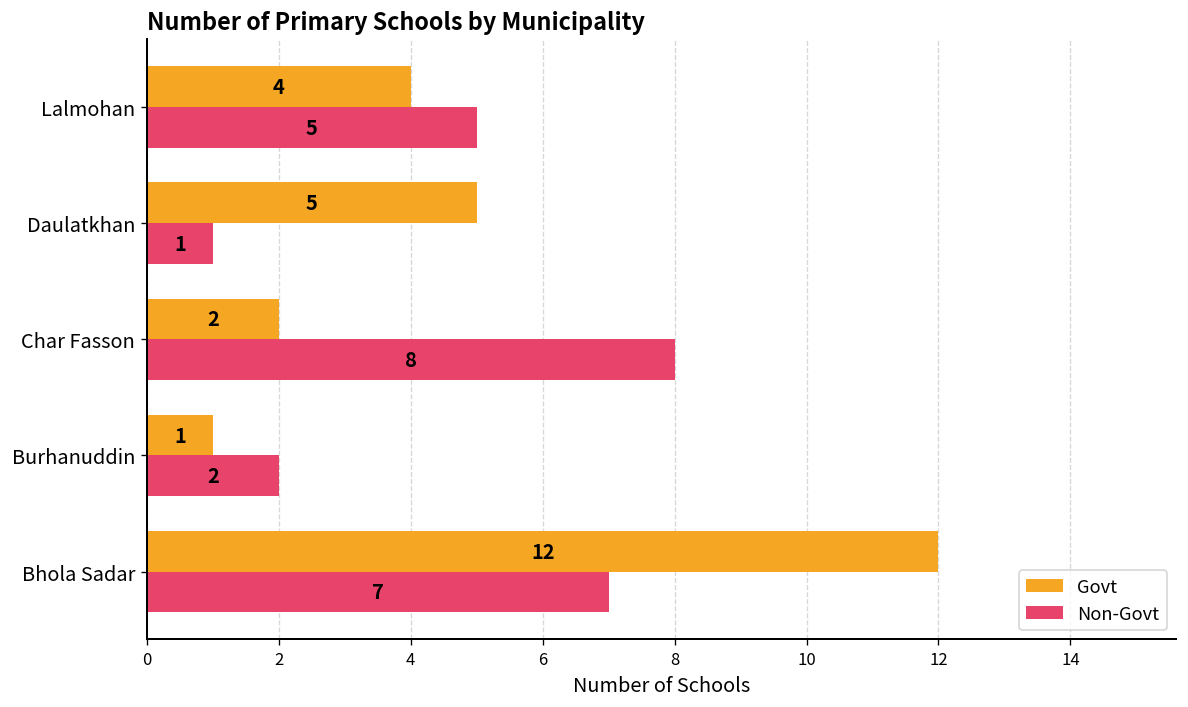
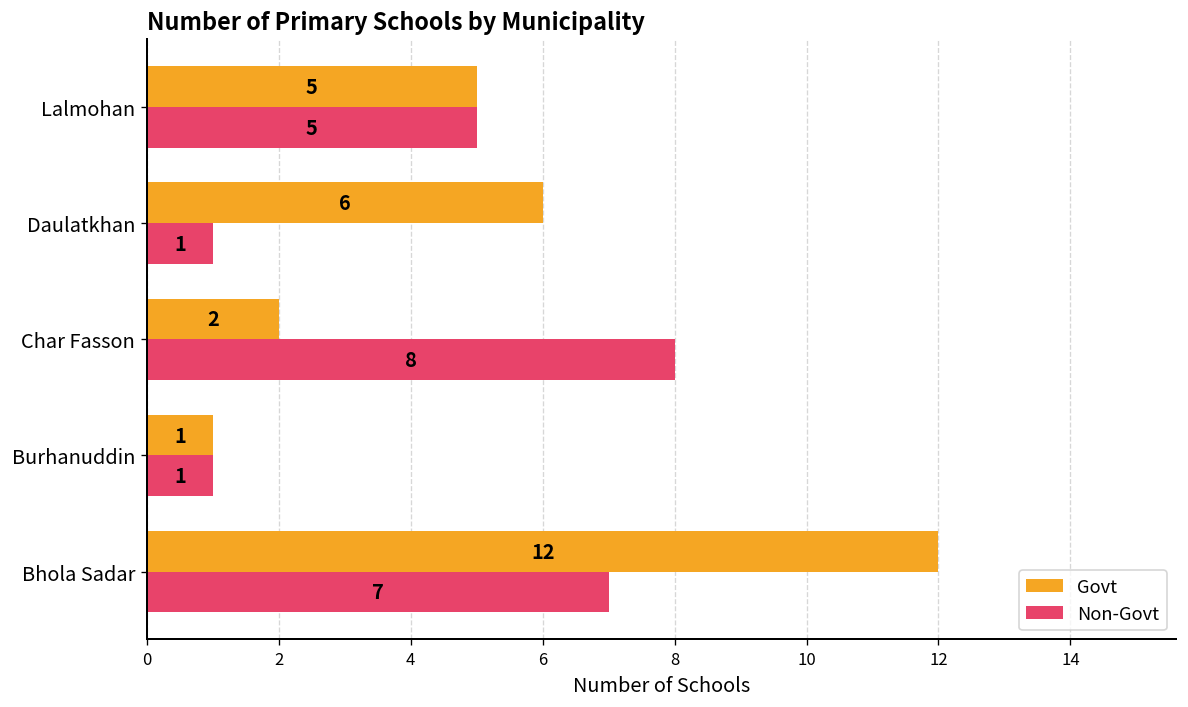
Govt, Lalmohan: 4 -> 5
Govt, Daulatkhan: 5 -> 6
Non-Govt, Burhanuddin: 2 -> 1
